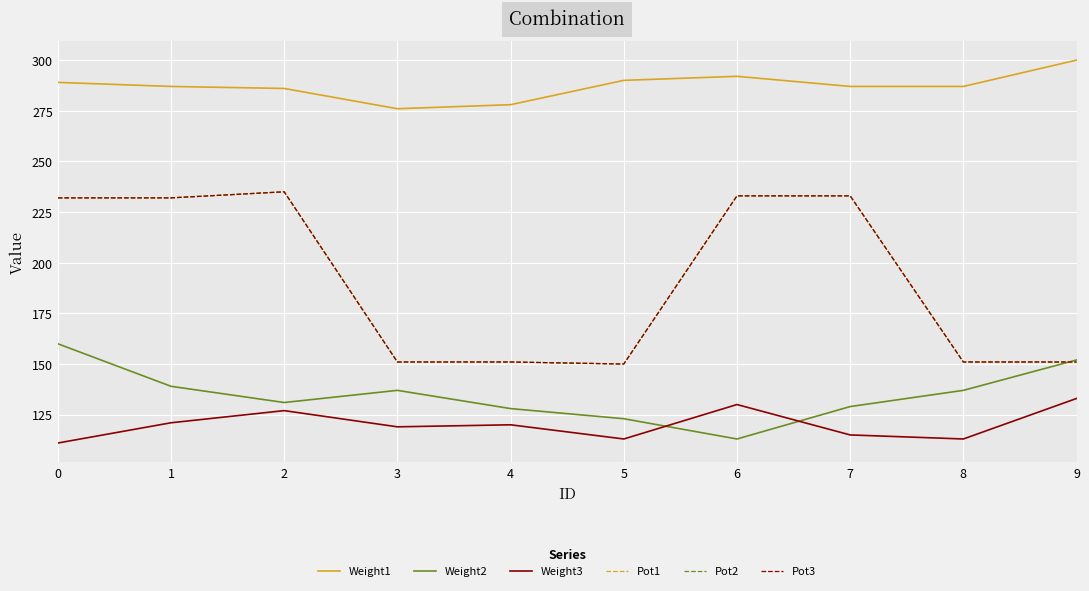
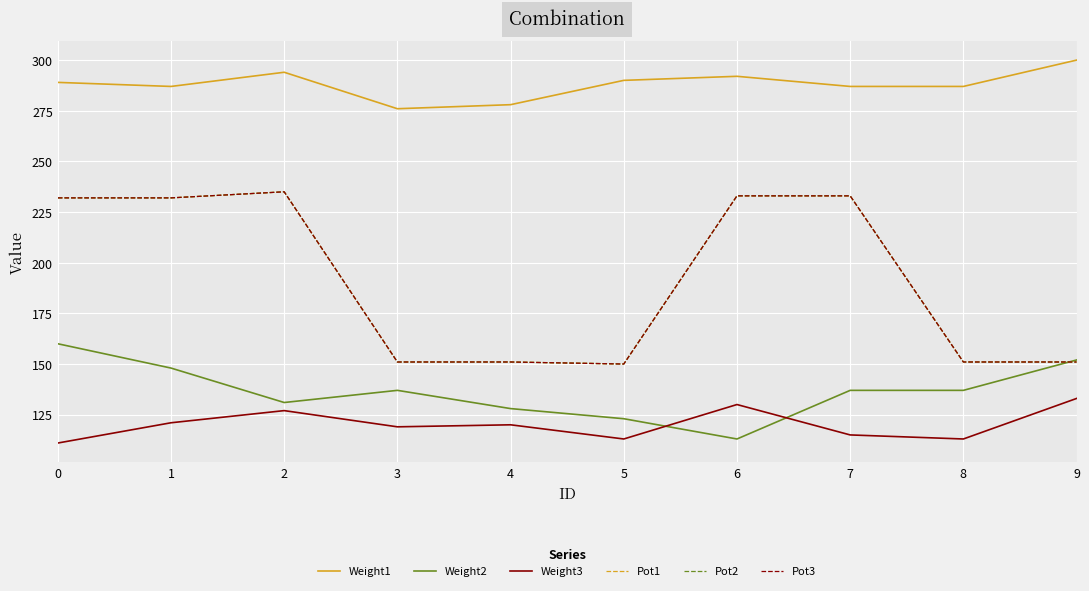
Weight2, 1: 139 -> 148
Weight1, 2: 286 -> 294
Weight2, 7: 129 -> 137
